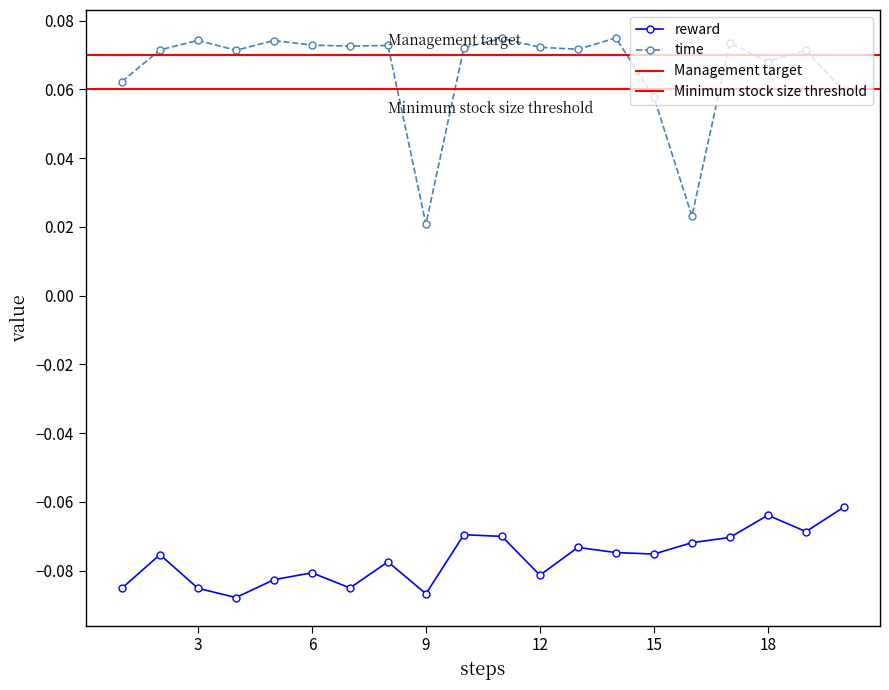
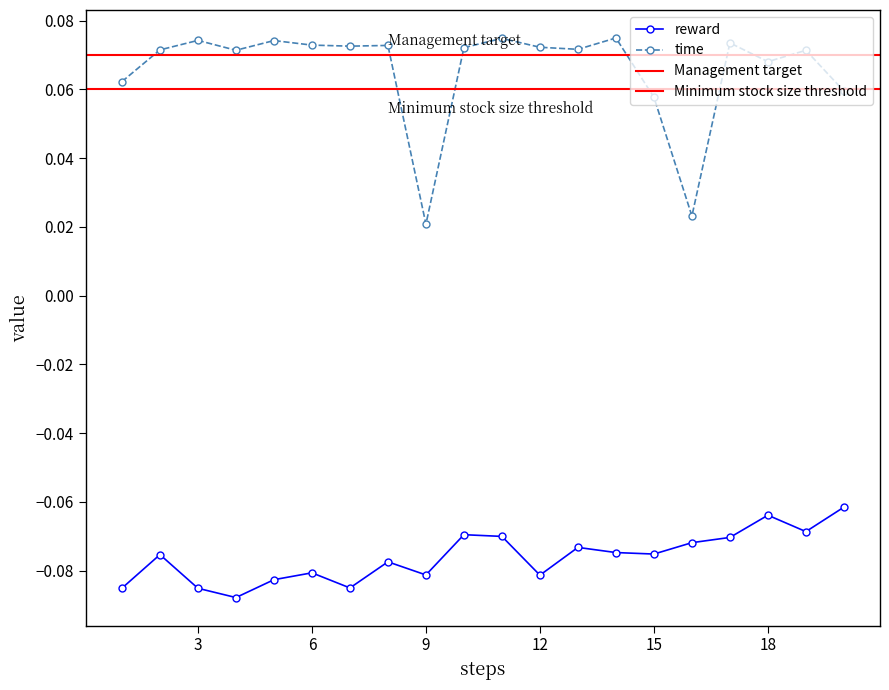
reward, 9: -0.087 -> -0.081
